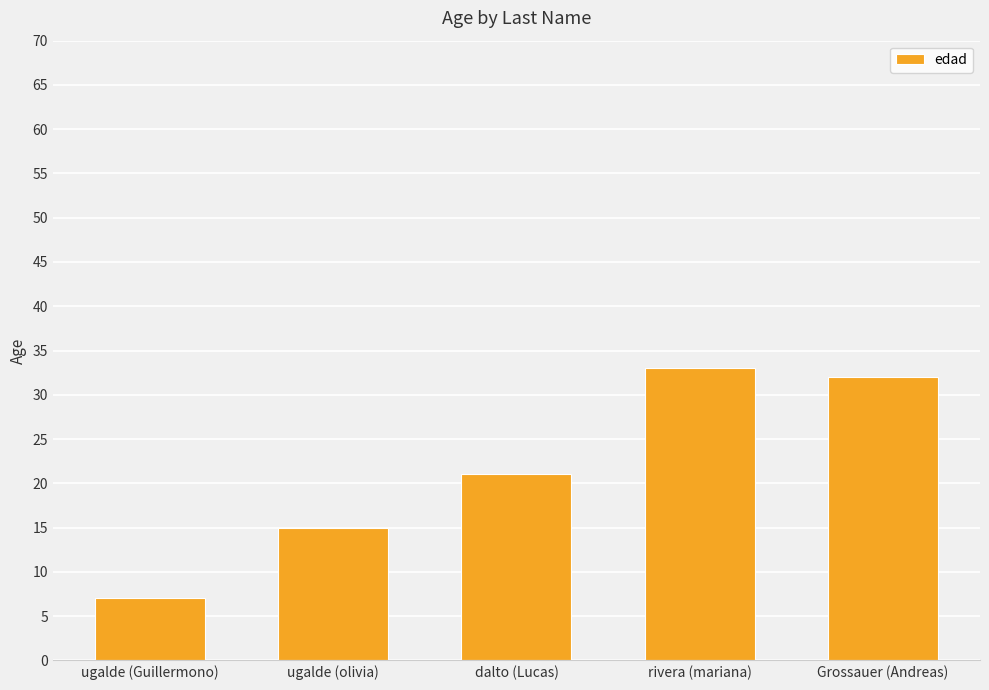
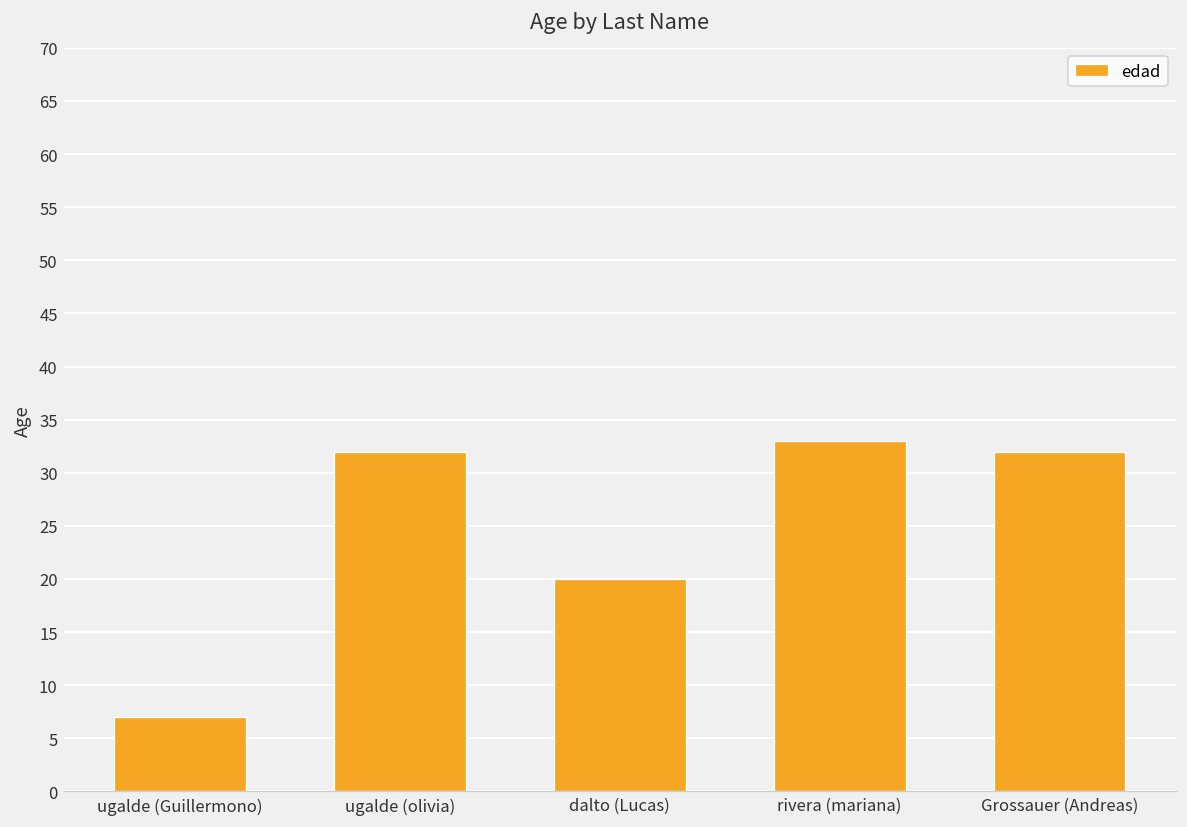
ugalde (olivia): 15 -> 32
dalto (Lucas): 21 -> 20
